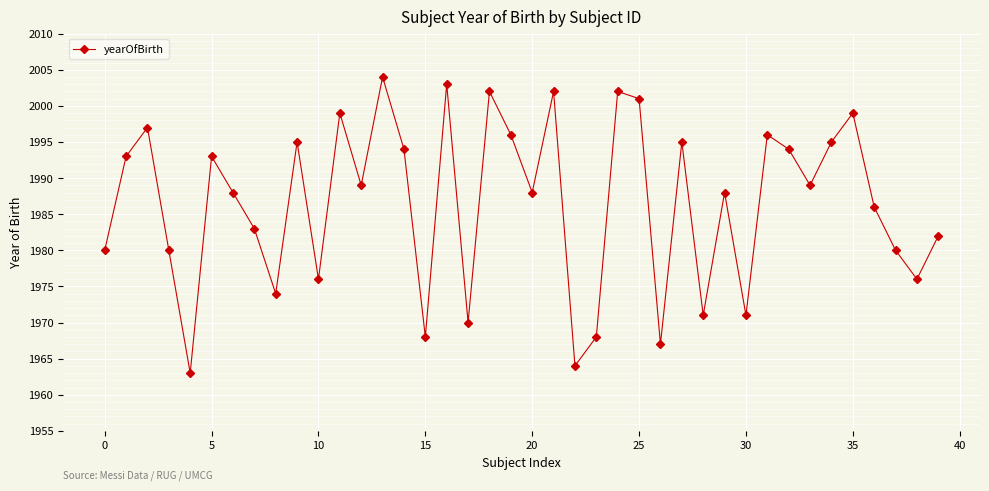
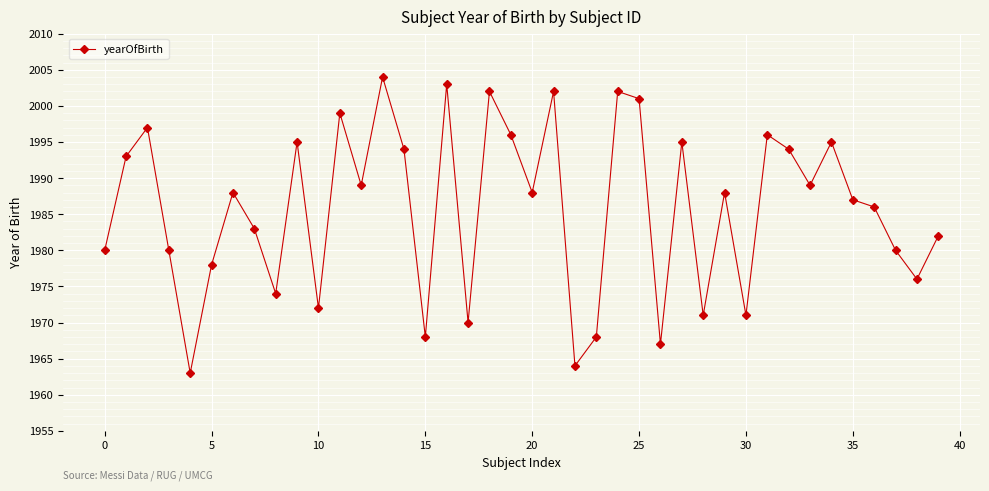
5: 1993 -> 1978
10: 1976 -> 1972
35: 1999 -> 1987
